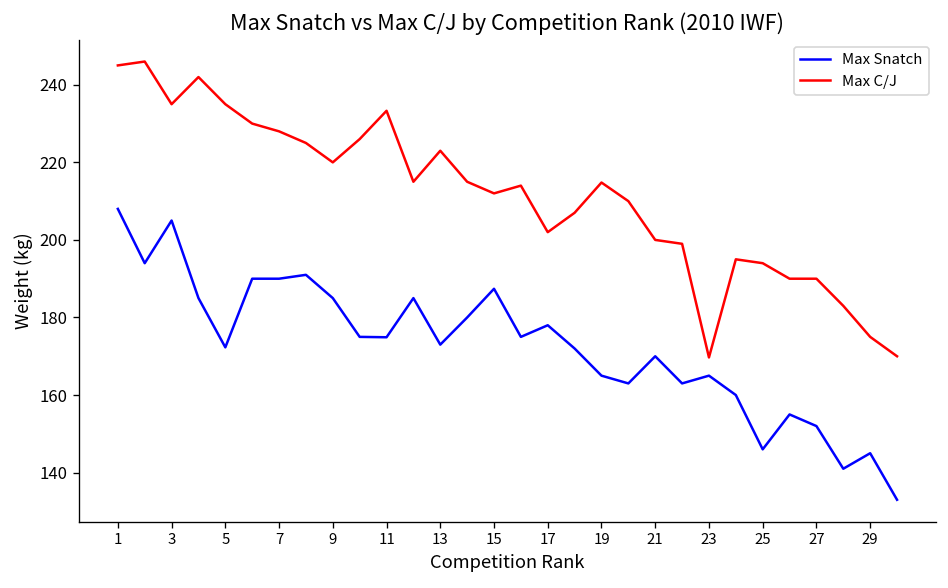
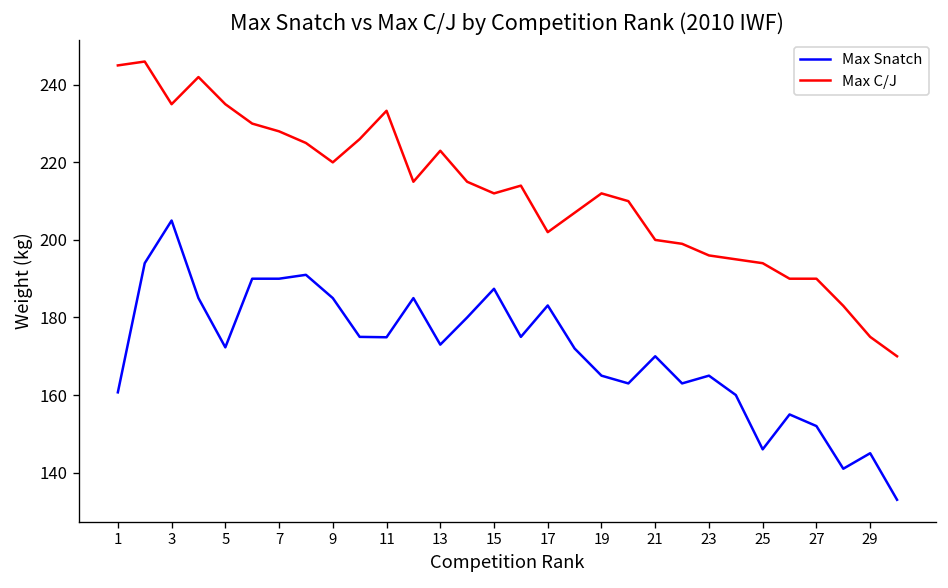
Max Snatch, 1: 208 -> 161
Max Snatch, 17: 178 -> 183
Max C/J, 19: 215 -> 212
Max C/J, 23: 170 -> 196
